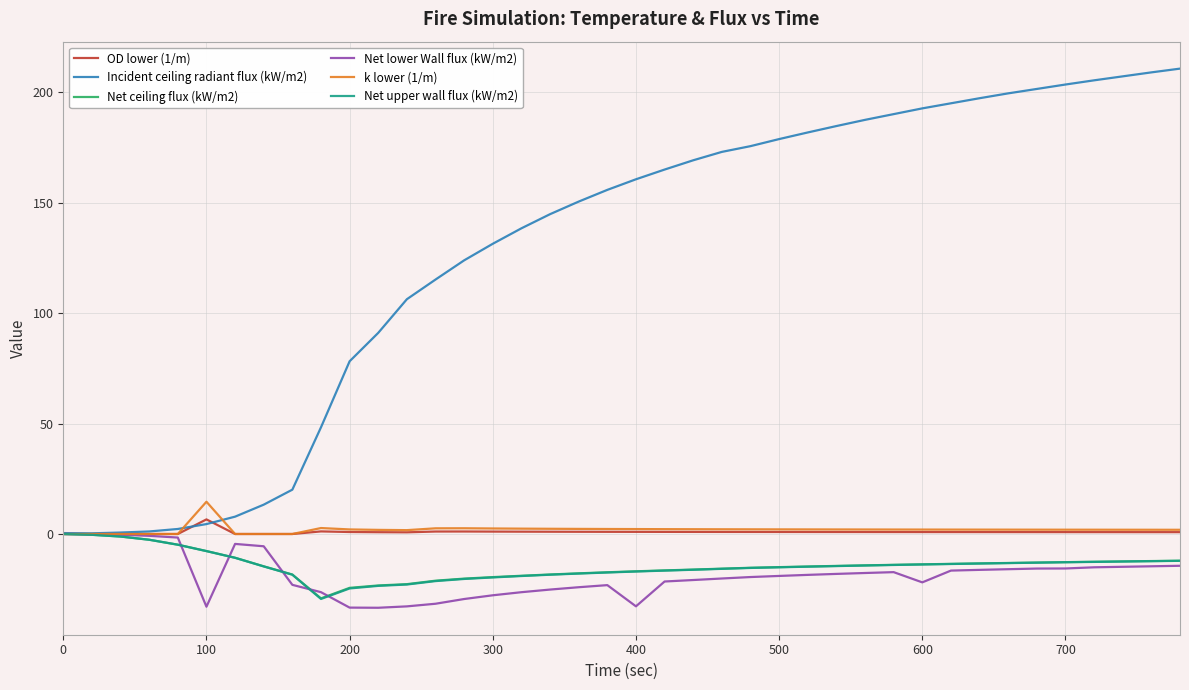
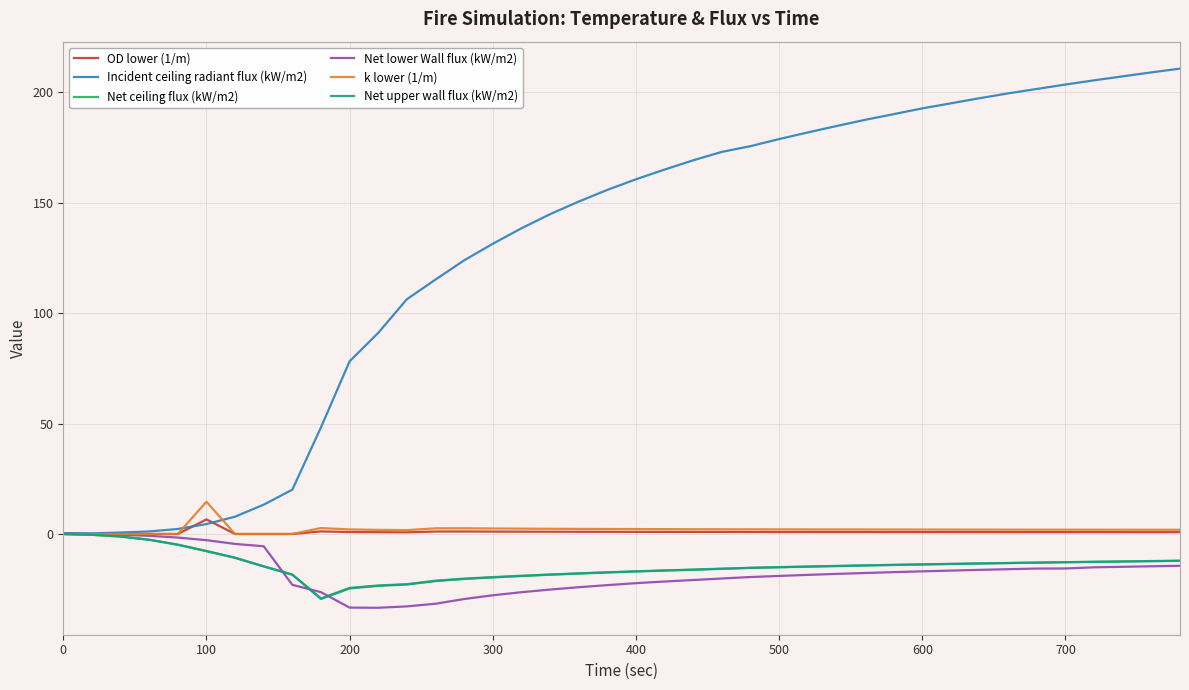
Net lower Wall flux (kW/m2), 100: -33 -> -3
Net lower Wall flux (kW/m2), 400: -33 -> -22
Net lower Wall flux (kW/m2), 600: -22 -> -17
